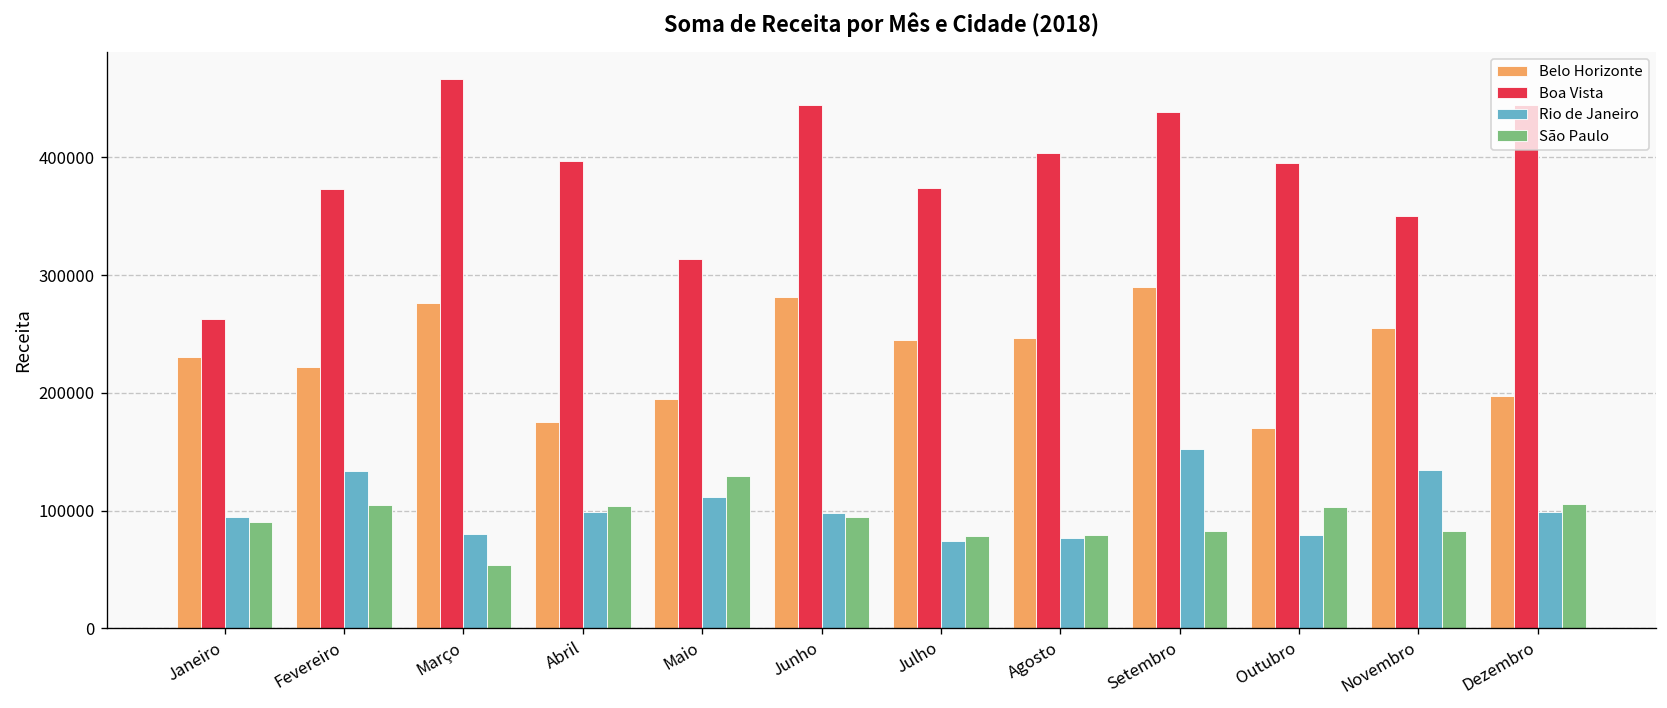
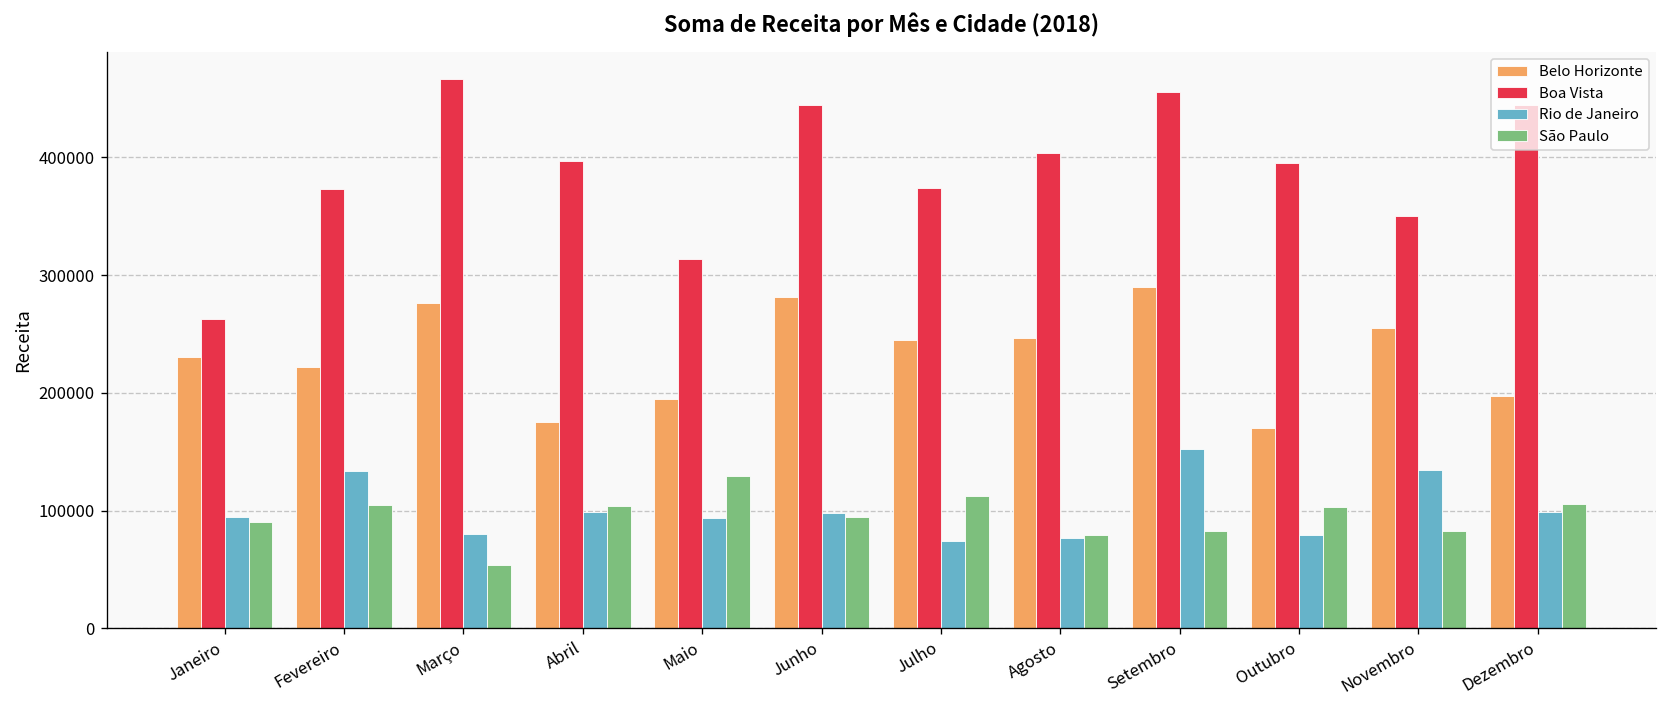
Rio de Janeiro, Maio: 110000 -> 90000
São Paulo, Julho: 80000 -> 110000
Boa Vista, Setembro: 440000 -> 460000
